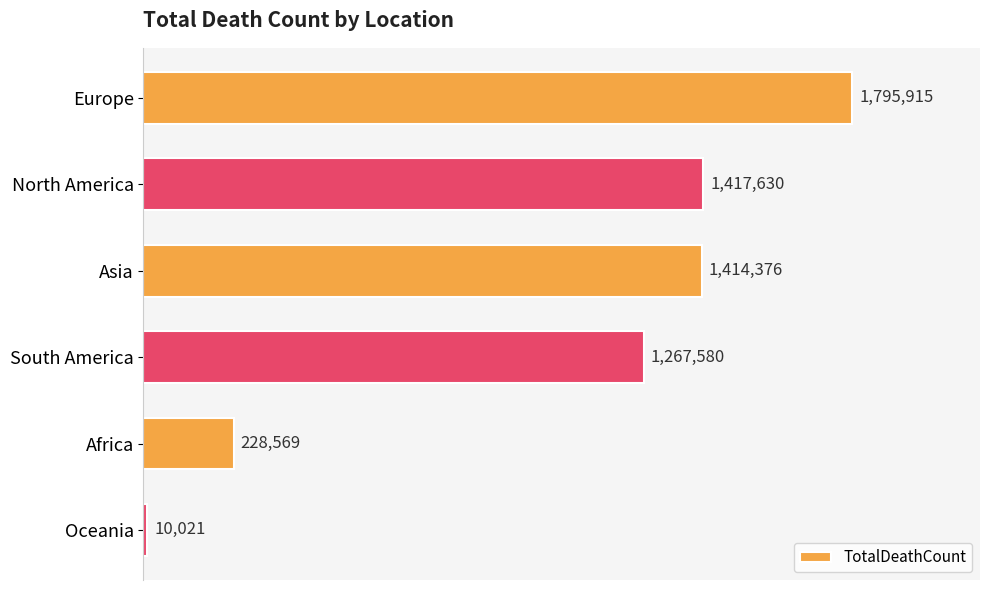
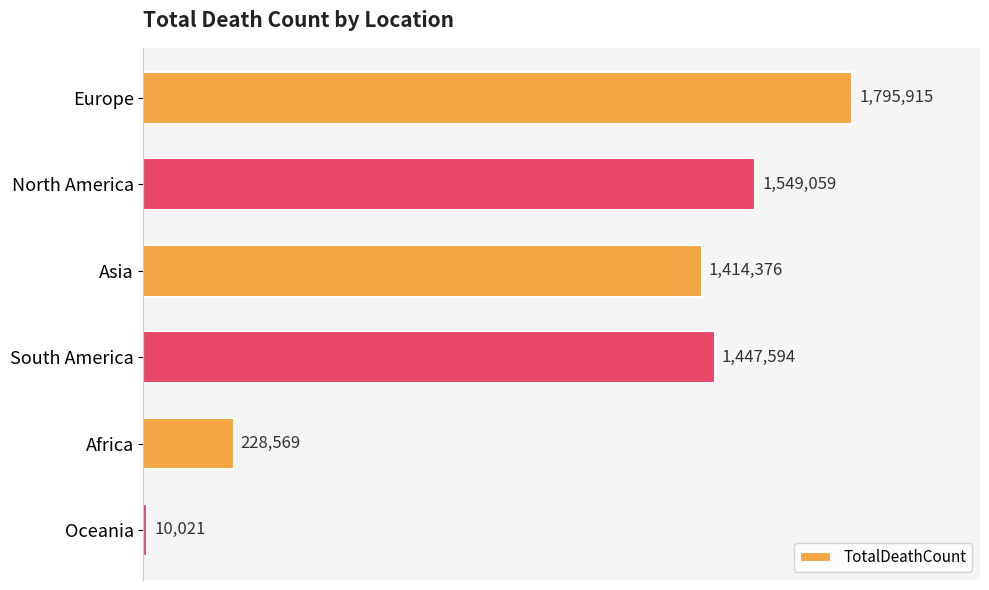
North America: 1,417,630 -> 1,549,059
South America: 1,267,580 -> 1,447,594
